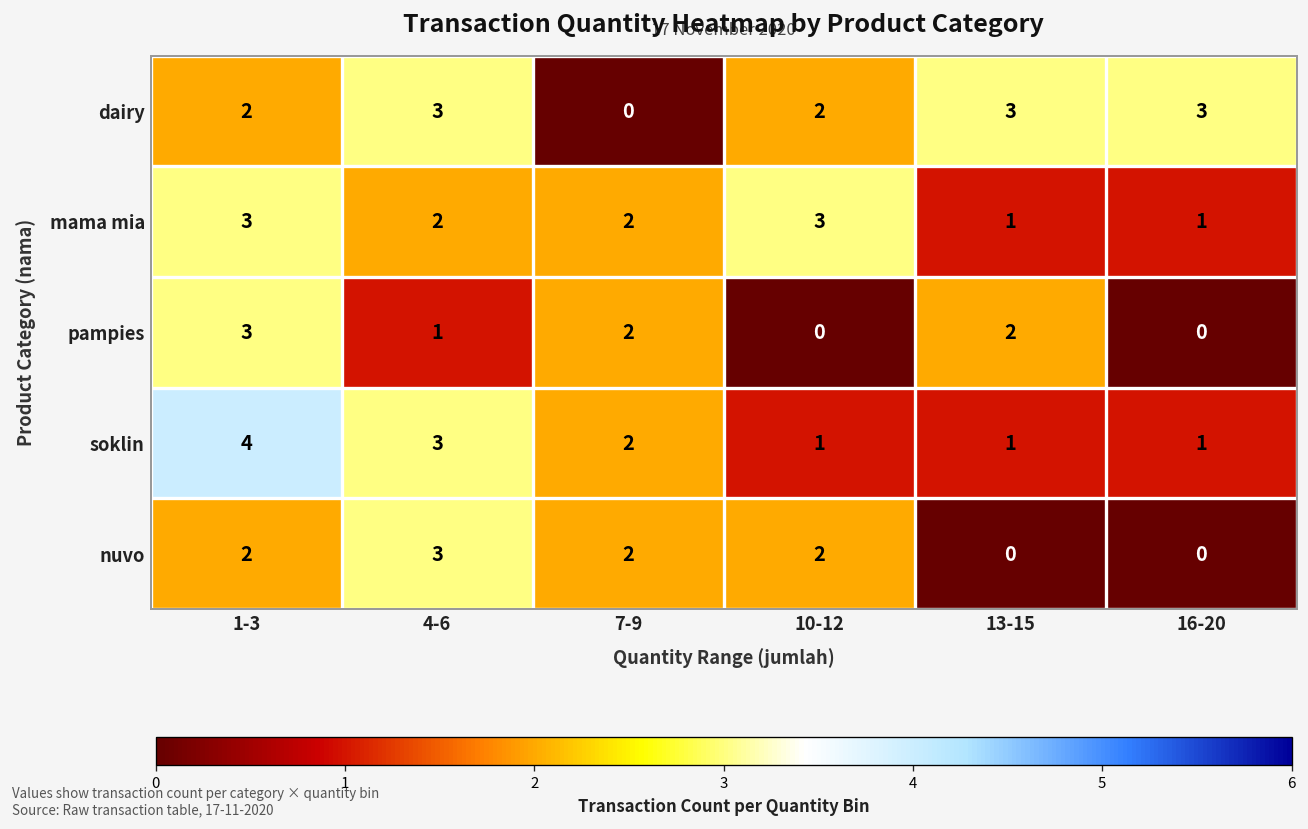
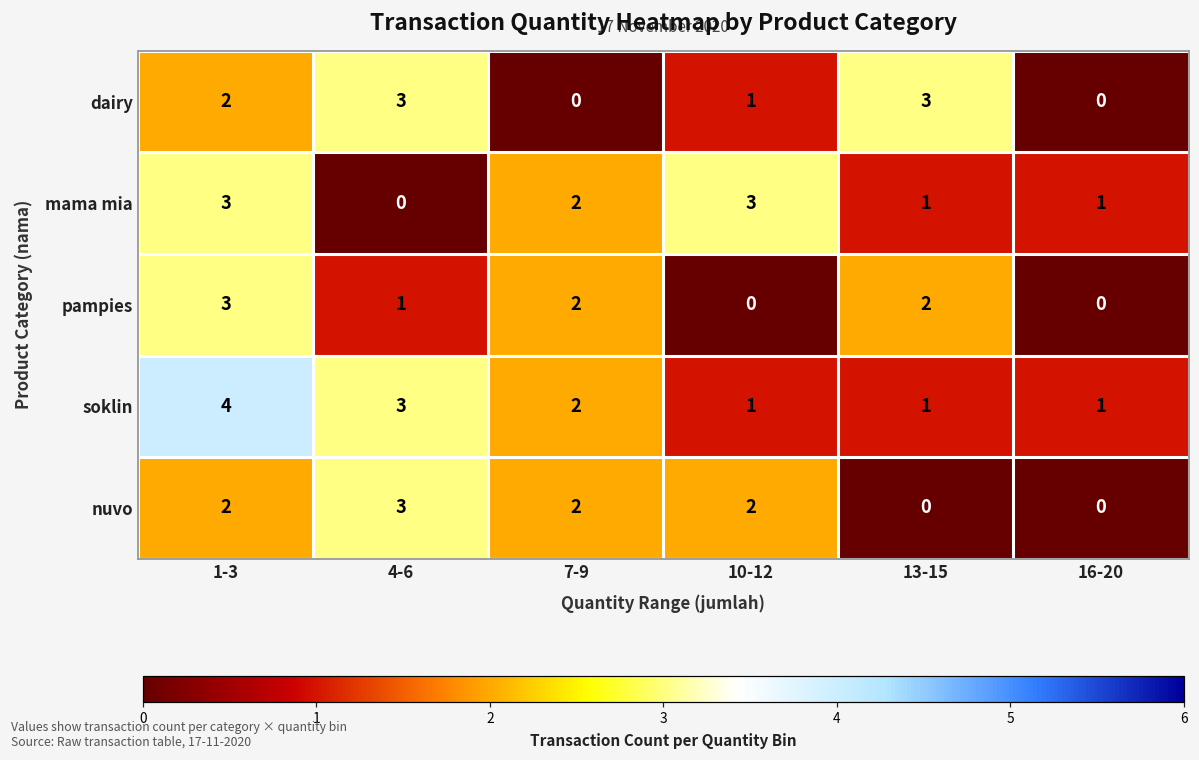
dairy, 10-12: 2 -> 1
dairy, 16-20: 3 -> 0
mama mia, 4-6: 2 -> 0
